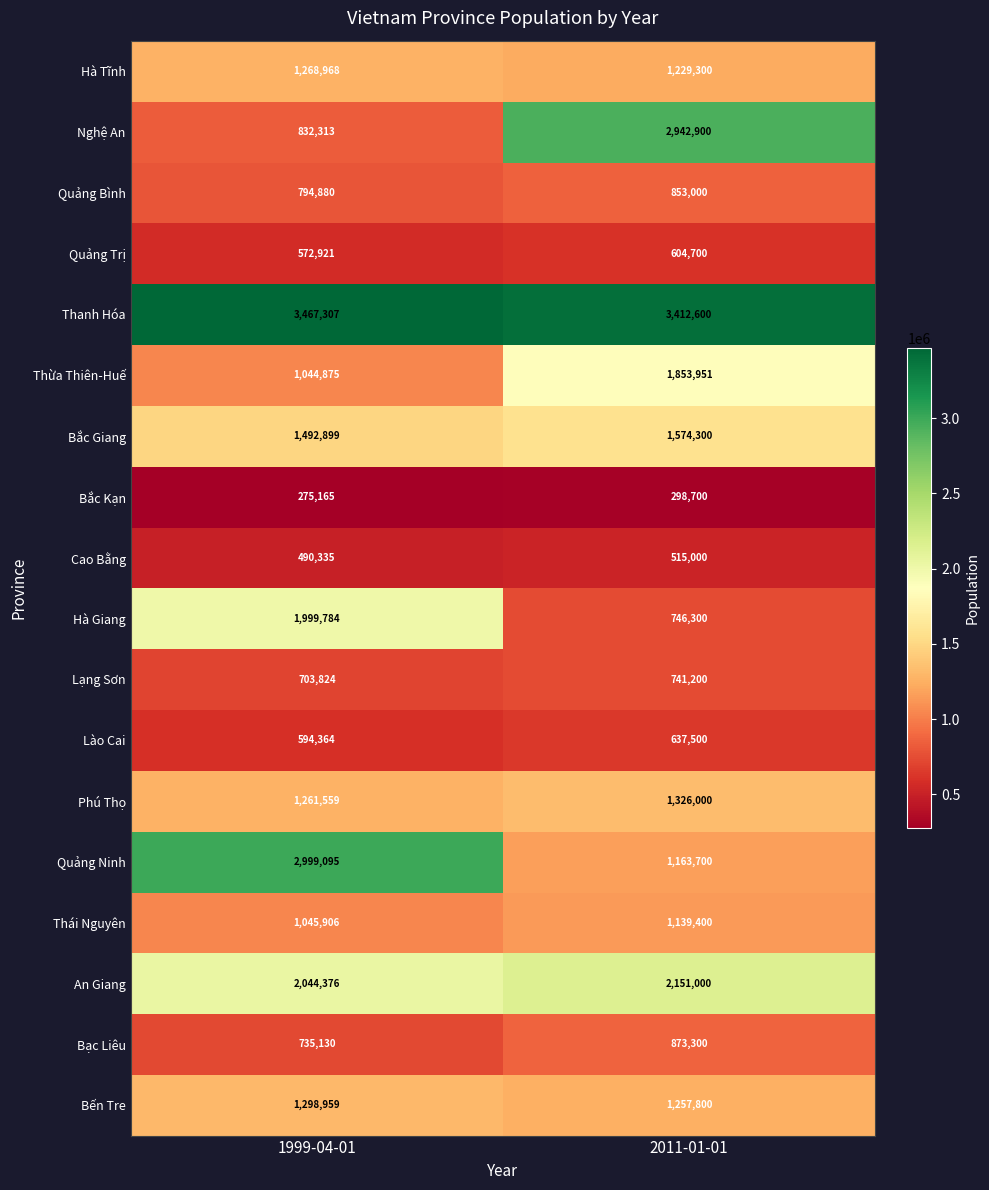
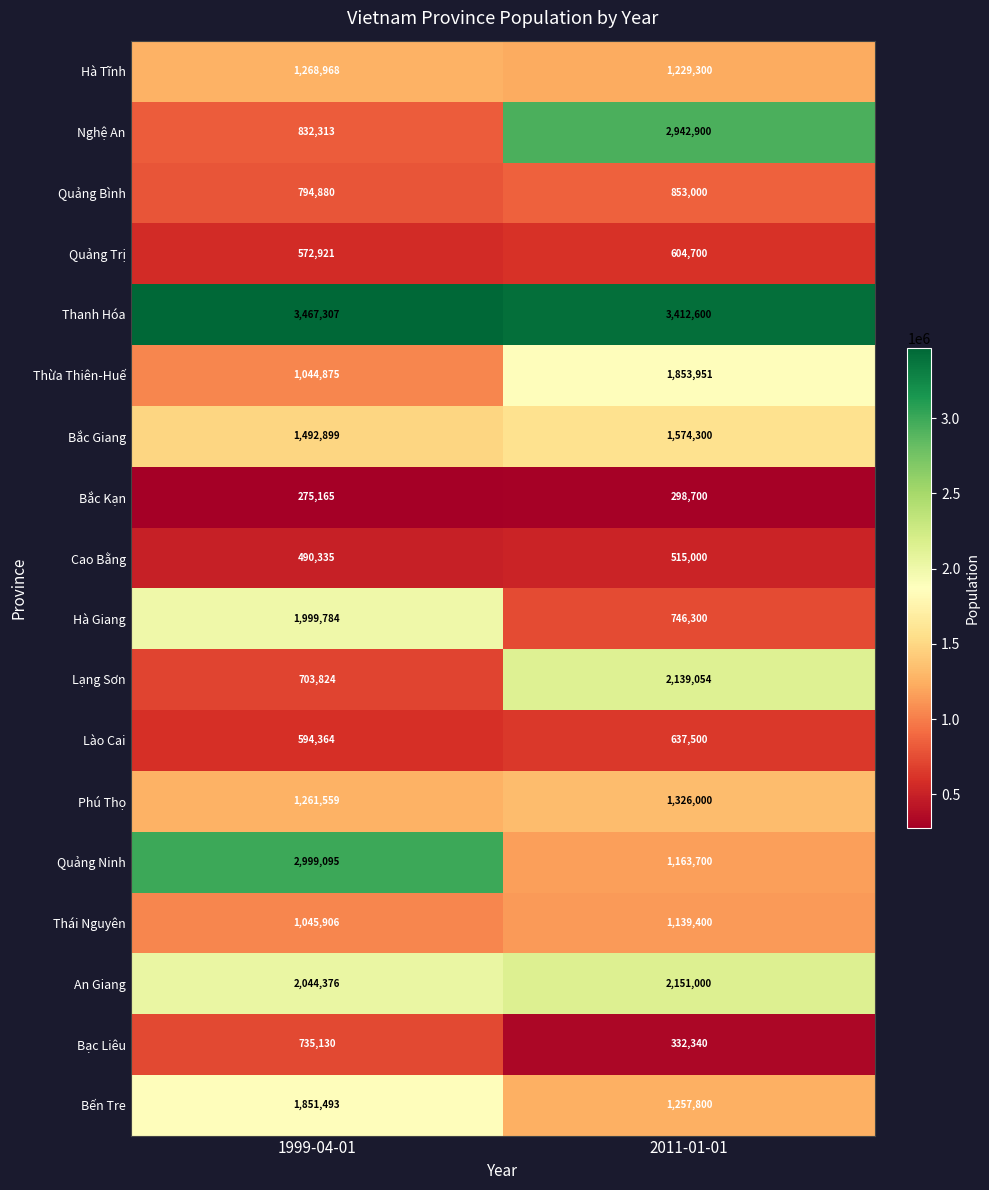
Lạng Sơn, 2011-01-01: 741,200 -> 2,139,054
Bạc Liêu, 2011-01-01: 873,300 -> 332,340
Bến Tre, 1999-04-01: 1,298,959 -> 1,851,493
